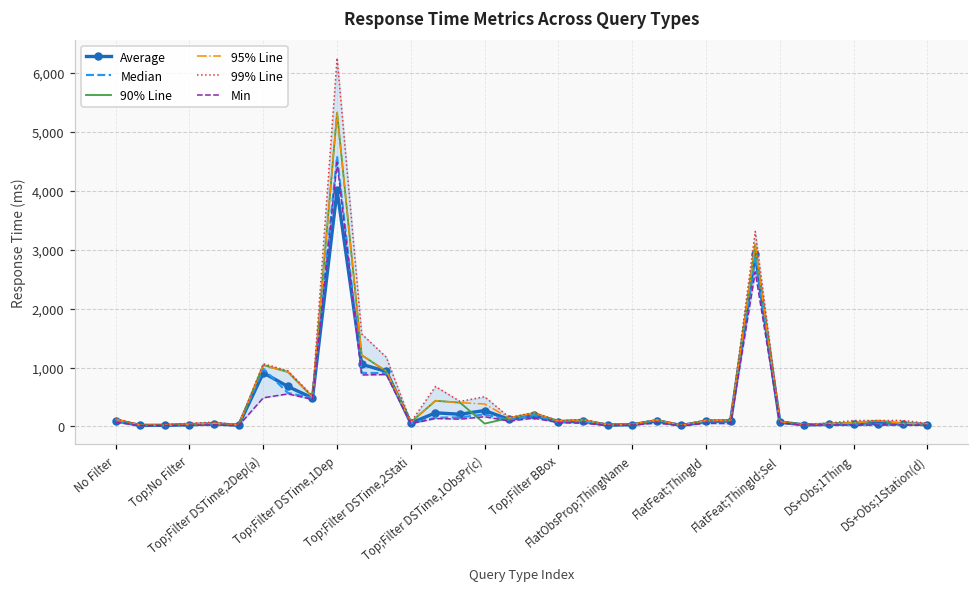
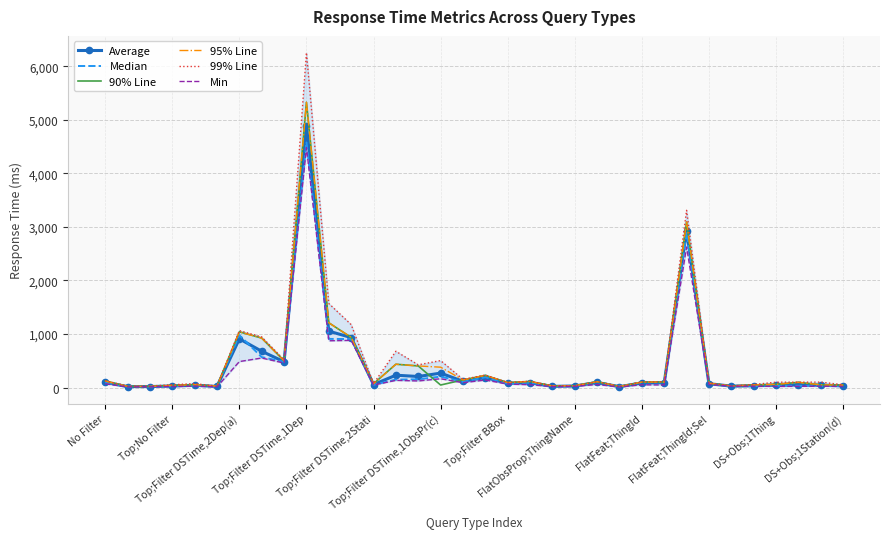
Average, Top;Filter DSTime,1Dep: 4,000 -> 4,900
